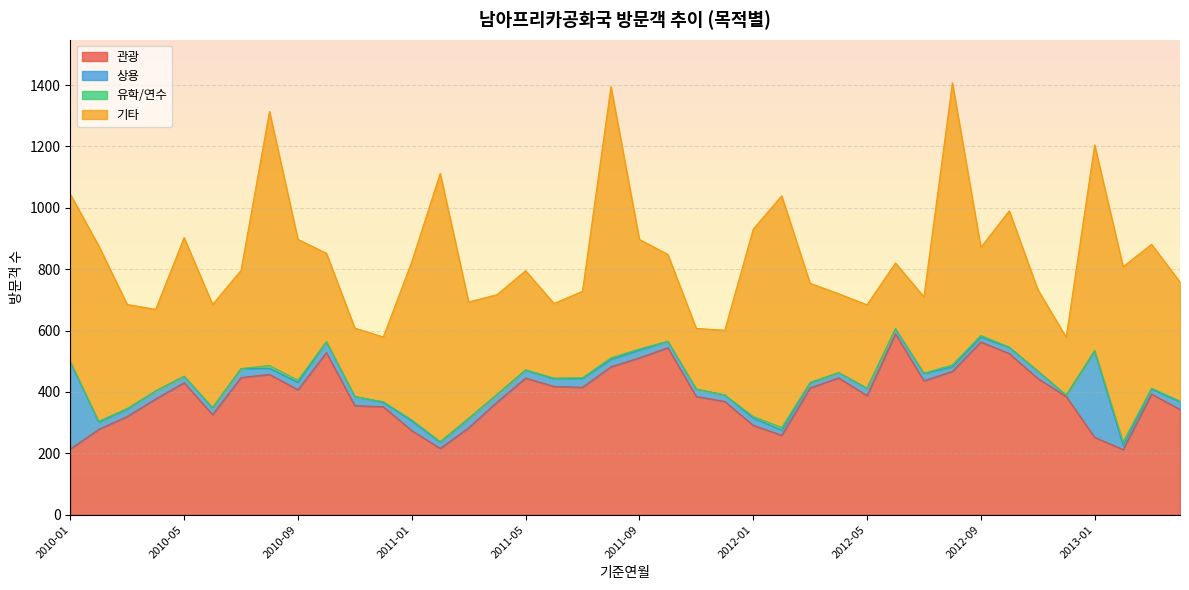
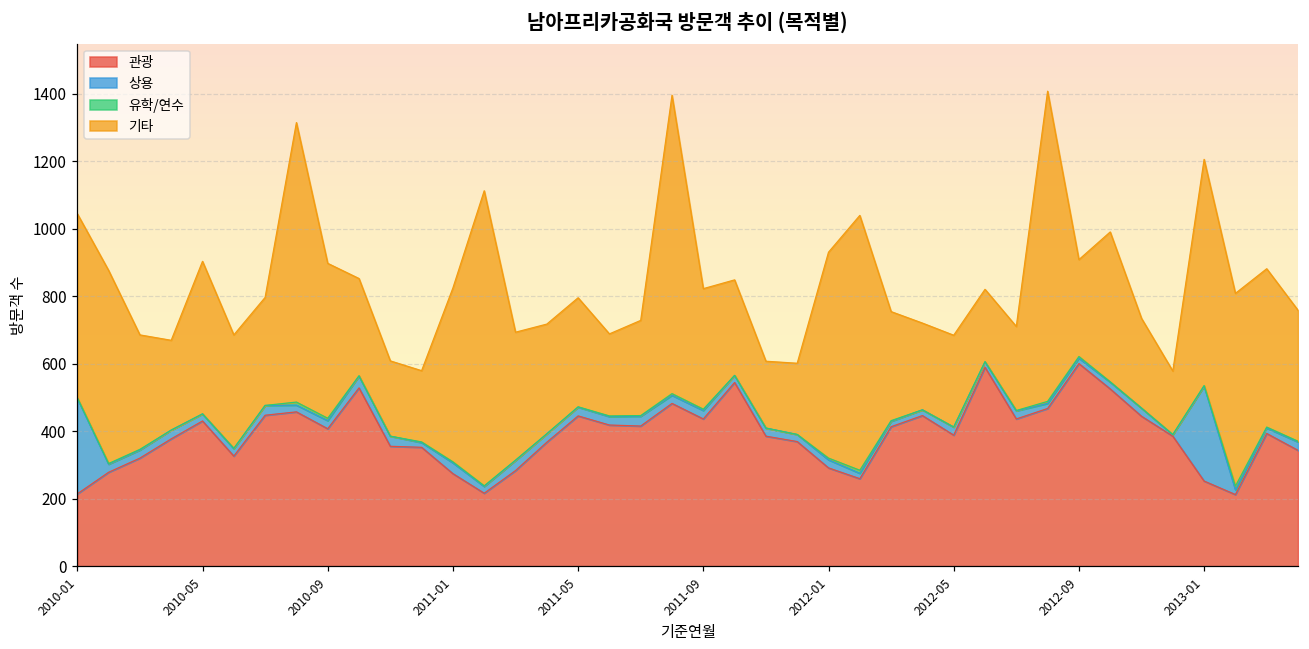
관광, 2011-09: 510 -> 440
관광, 2012-09: 560 -> 600
